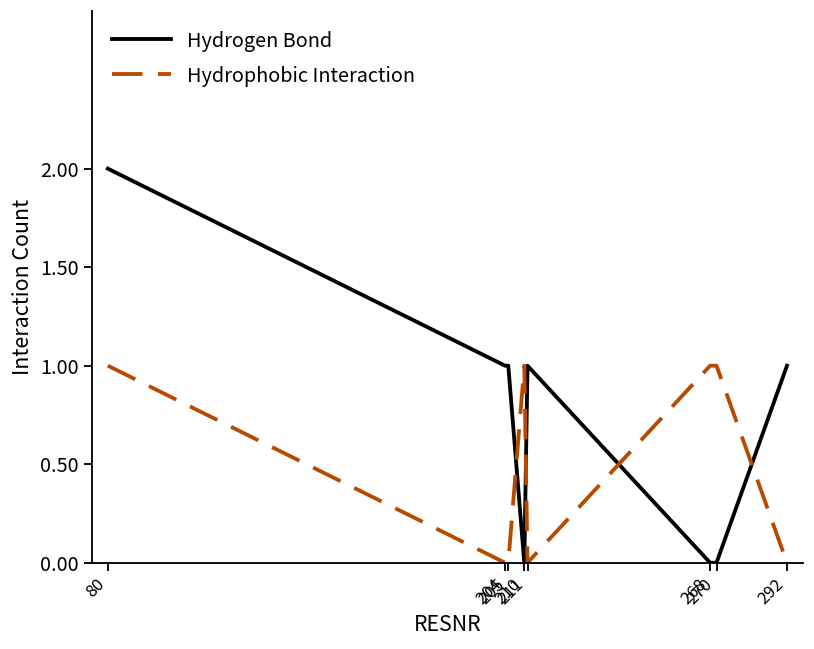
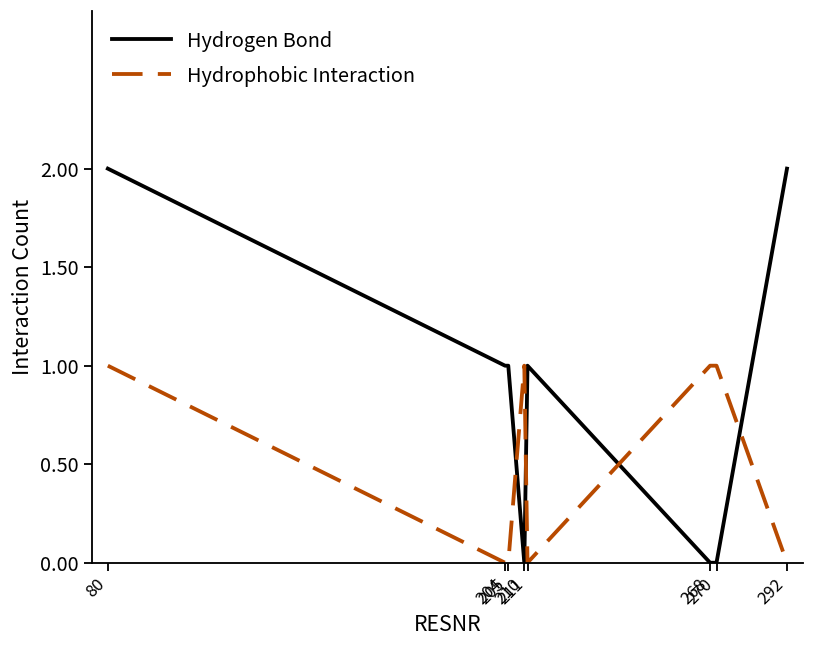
Hydrogen Bond, 292: 1 -> 2
